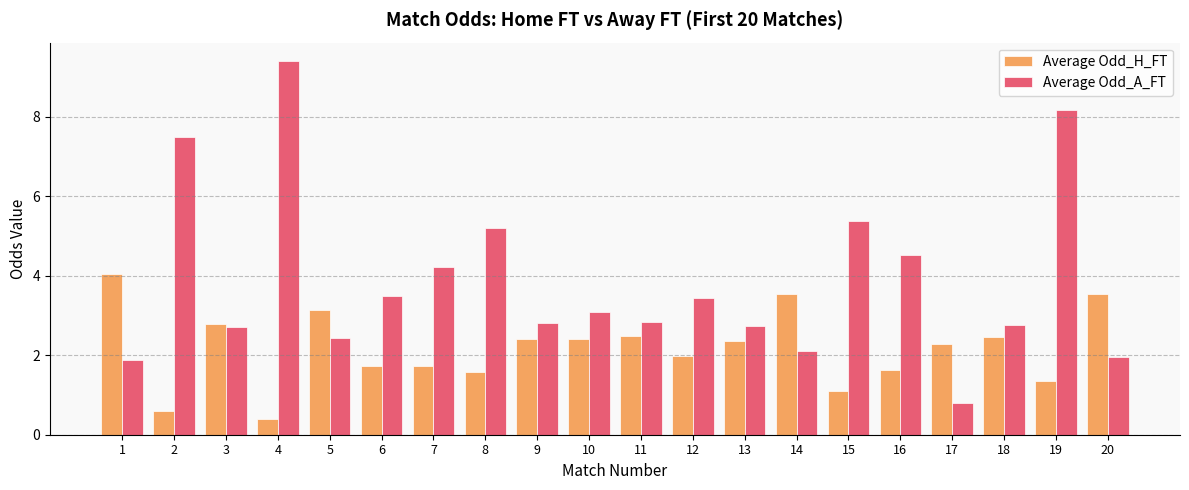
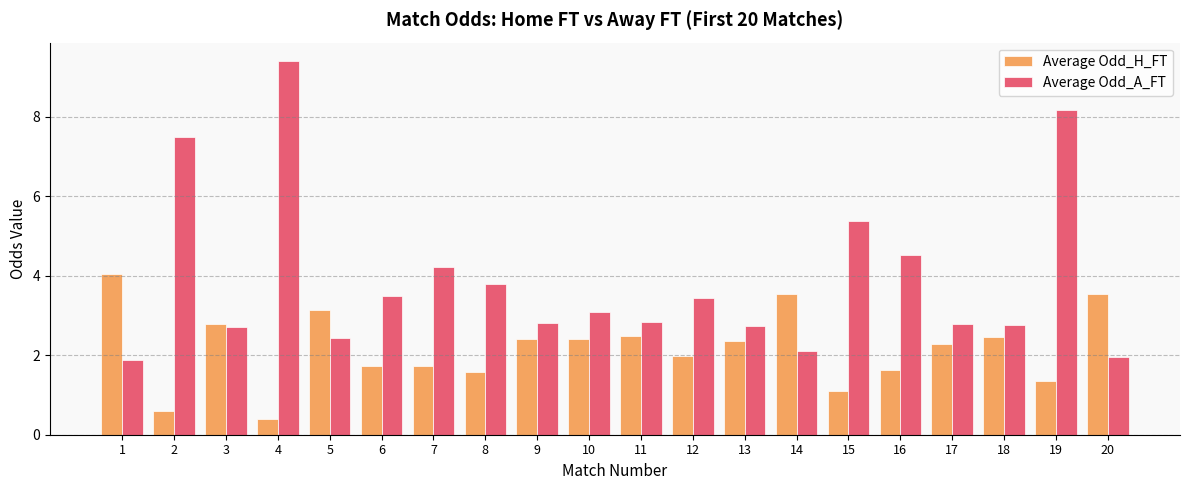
Average Odd_A_FT, 8: 5.2 -> 3.8
Average Odd_A_FT, 17: 0.8 -> 2.8
